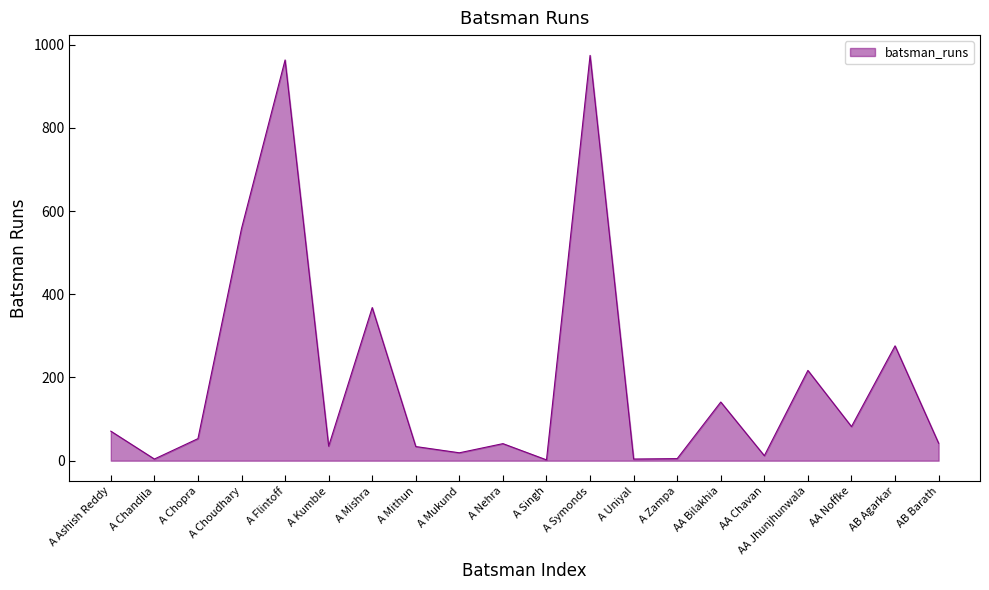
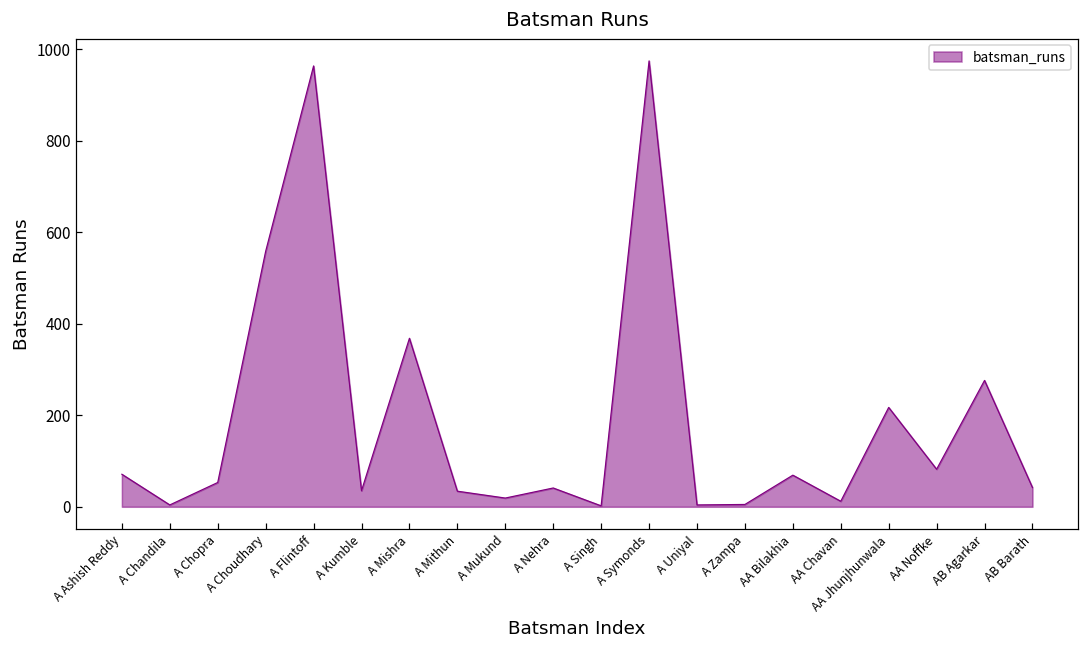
AA Bilakhia: 140 -> 70
